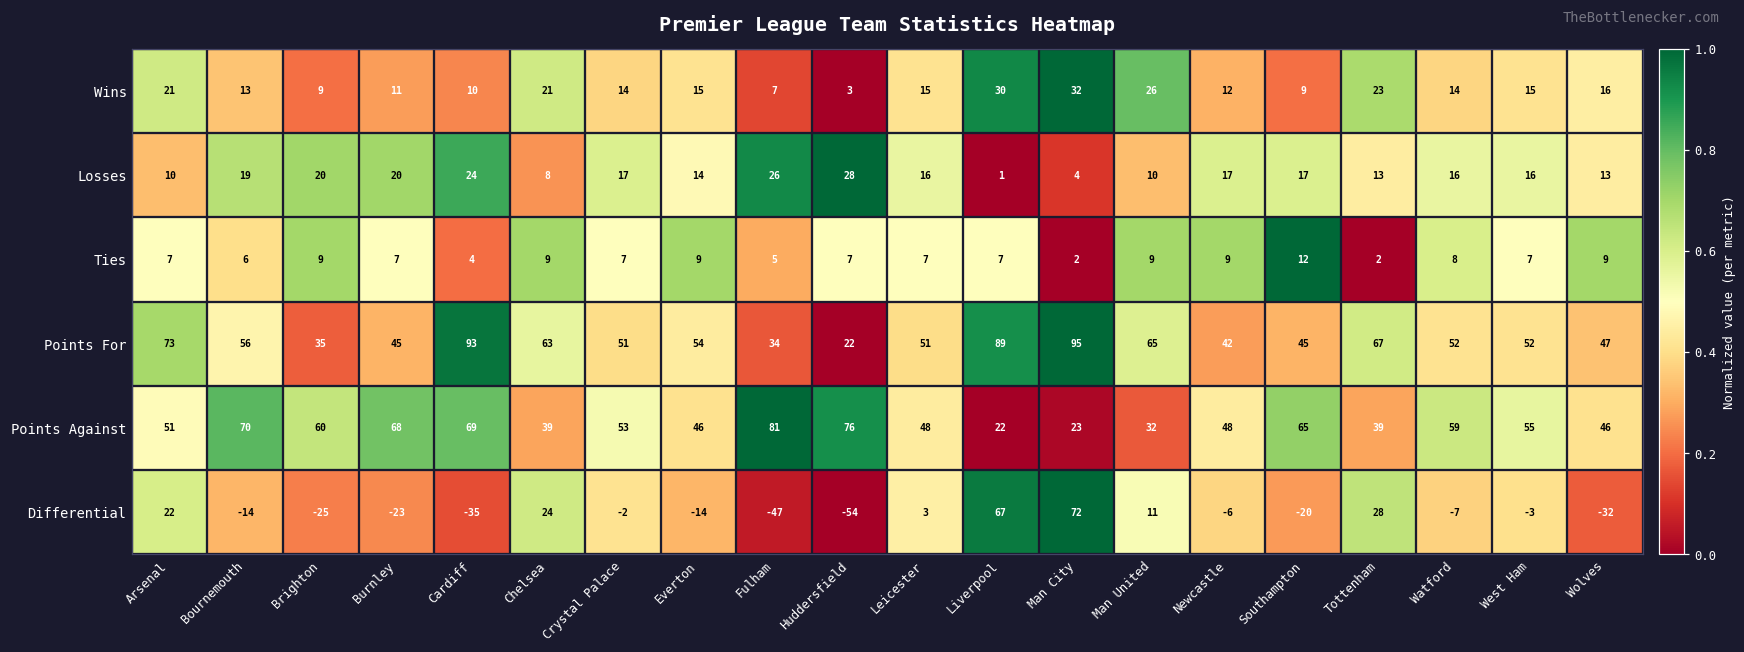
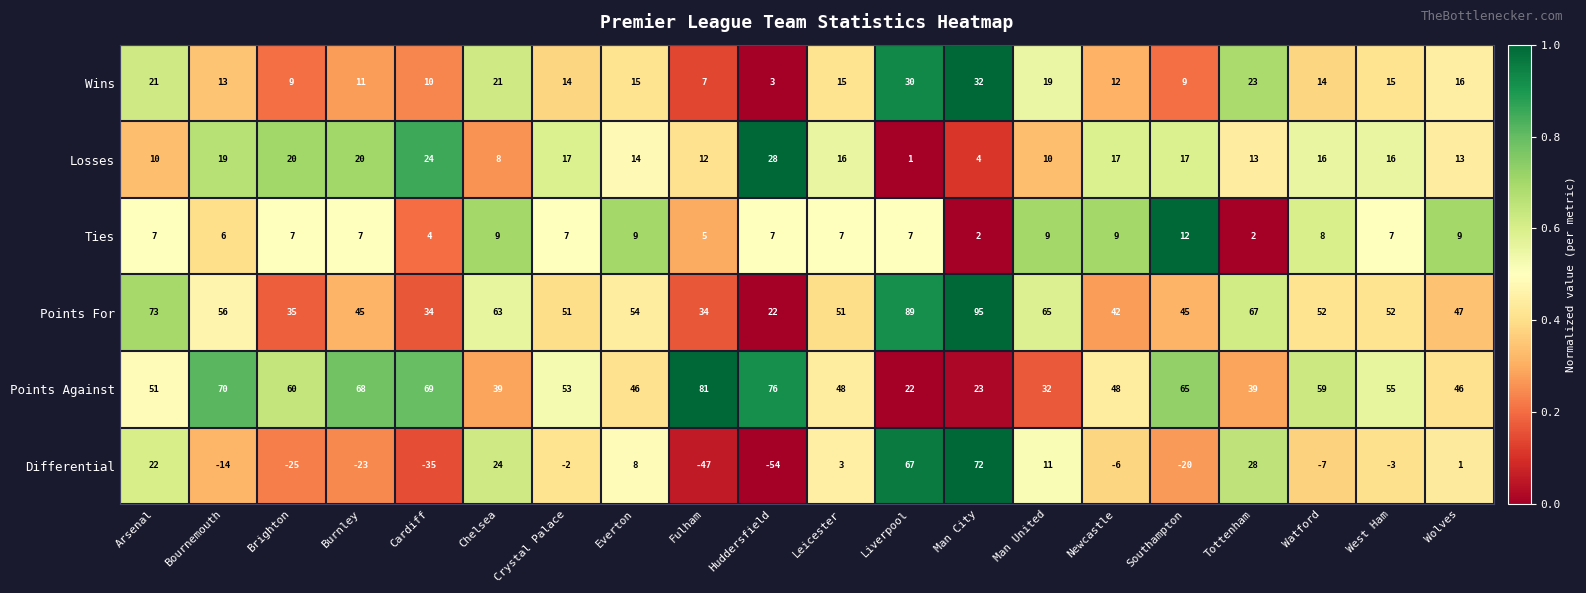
Wins, Man United: 26 -> 19
Losses, Fulham: 26 -> 12
Ties, Brighton: 9 -> 7
Points For, Cardiff: 93 -> 34
Differential, Everton: -14 -> 8
Differential, Wolves: -32 -> 1
